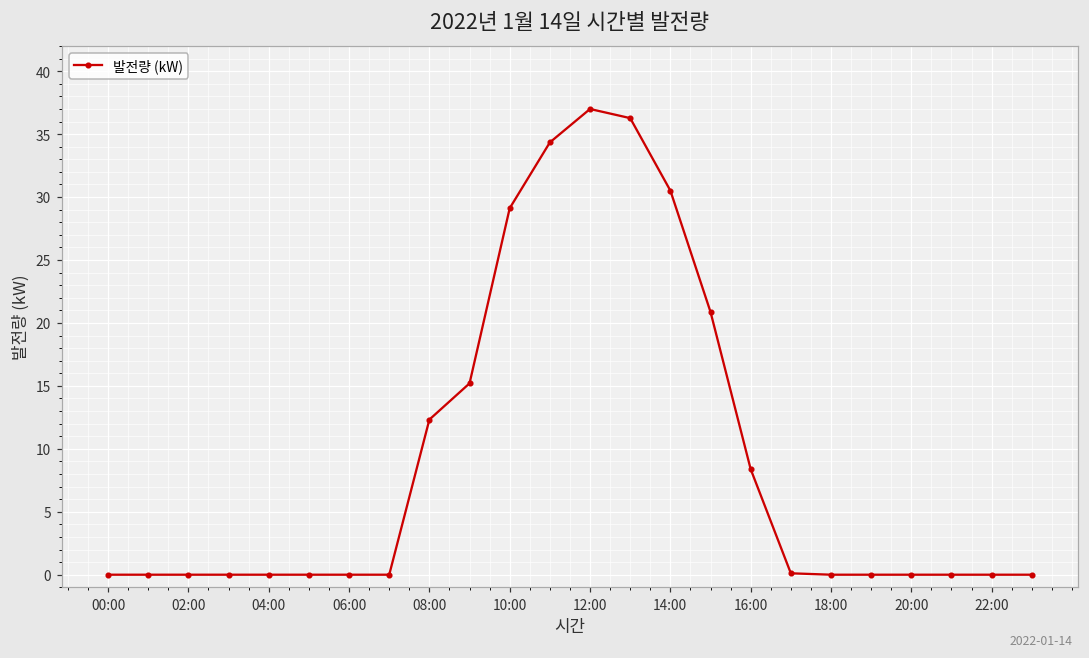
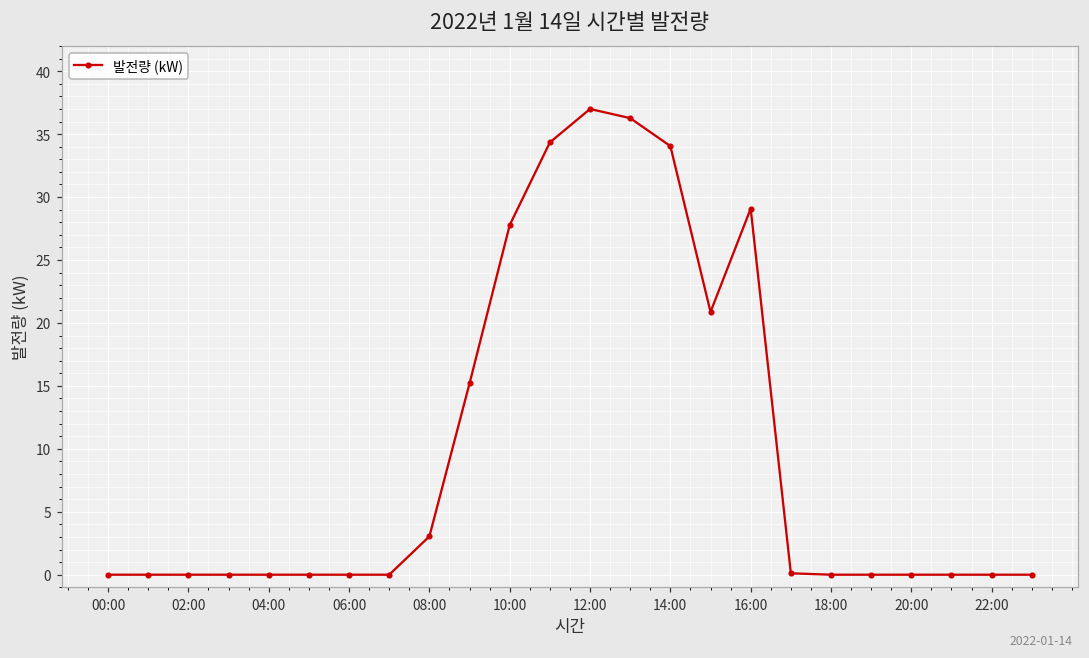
08:00: 12.3 -> 3.0
10:00: 29.1 -> 27.8
14:00: 30.5 -> 34.1
16:00: 8.4 -> 29.1
